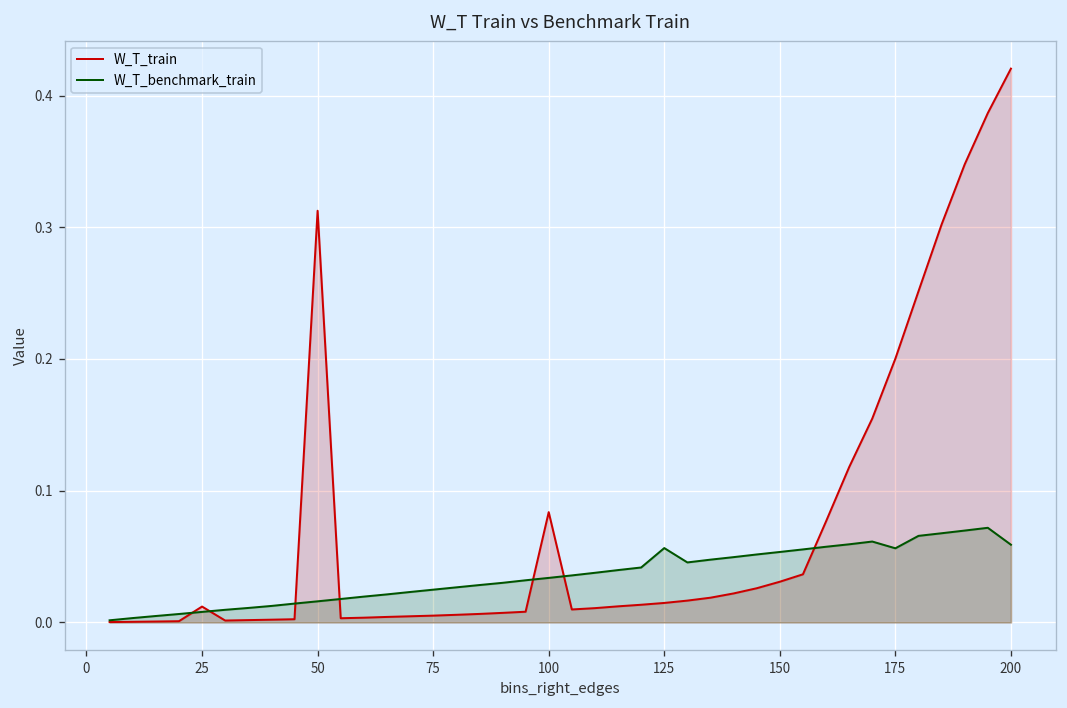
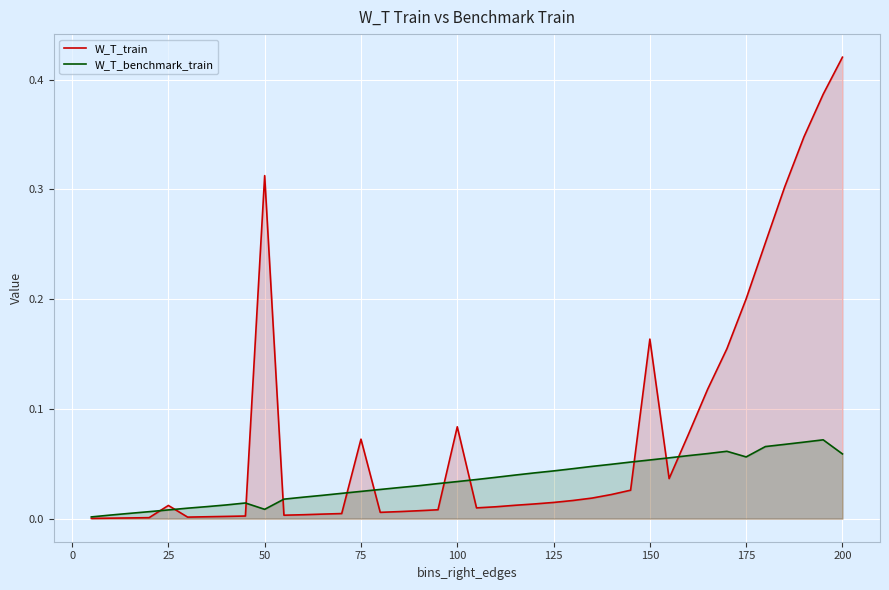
W_T_benchmark_train, 50: 0.016 -> 0.009
W_T_train, 75: 0.005 -> 0.072
W_T_benchmark_train, 125: 0.056 -> 0.043
W_T_train, 150: 0.031 -> 0.164
